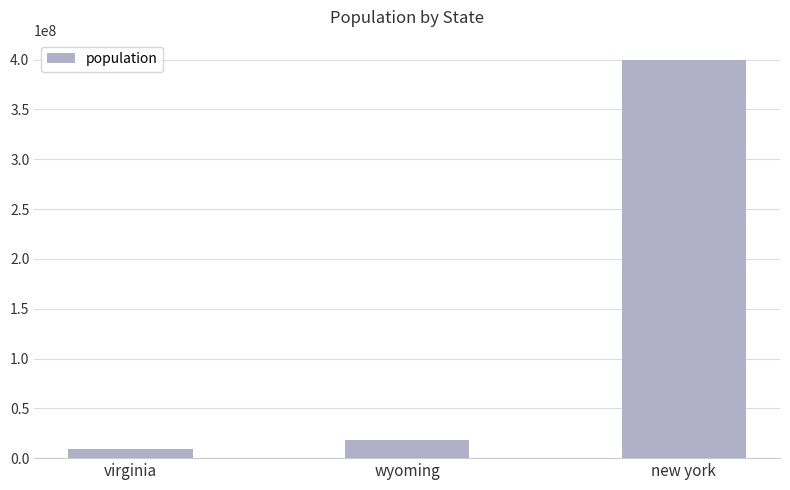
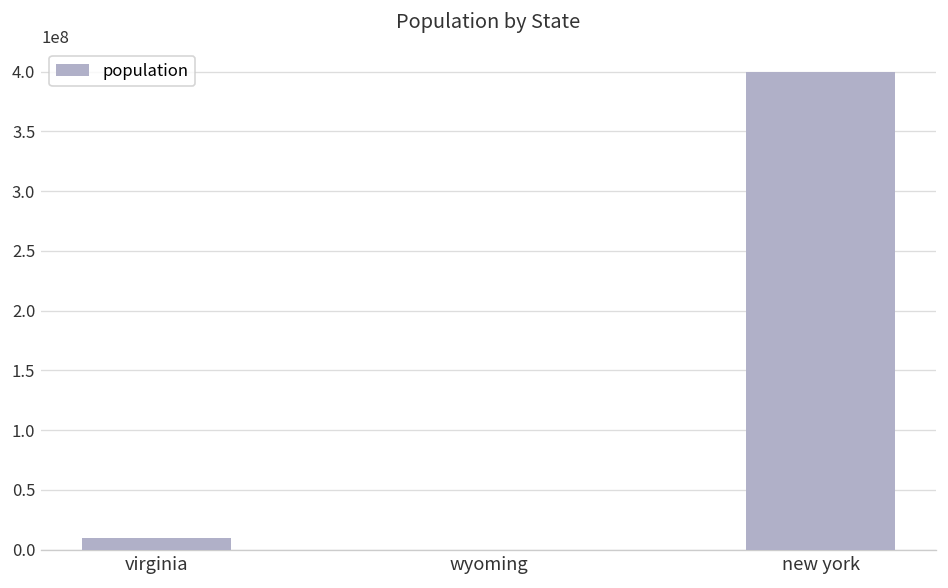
wyoming: 20000000 -> 0
